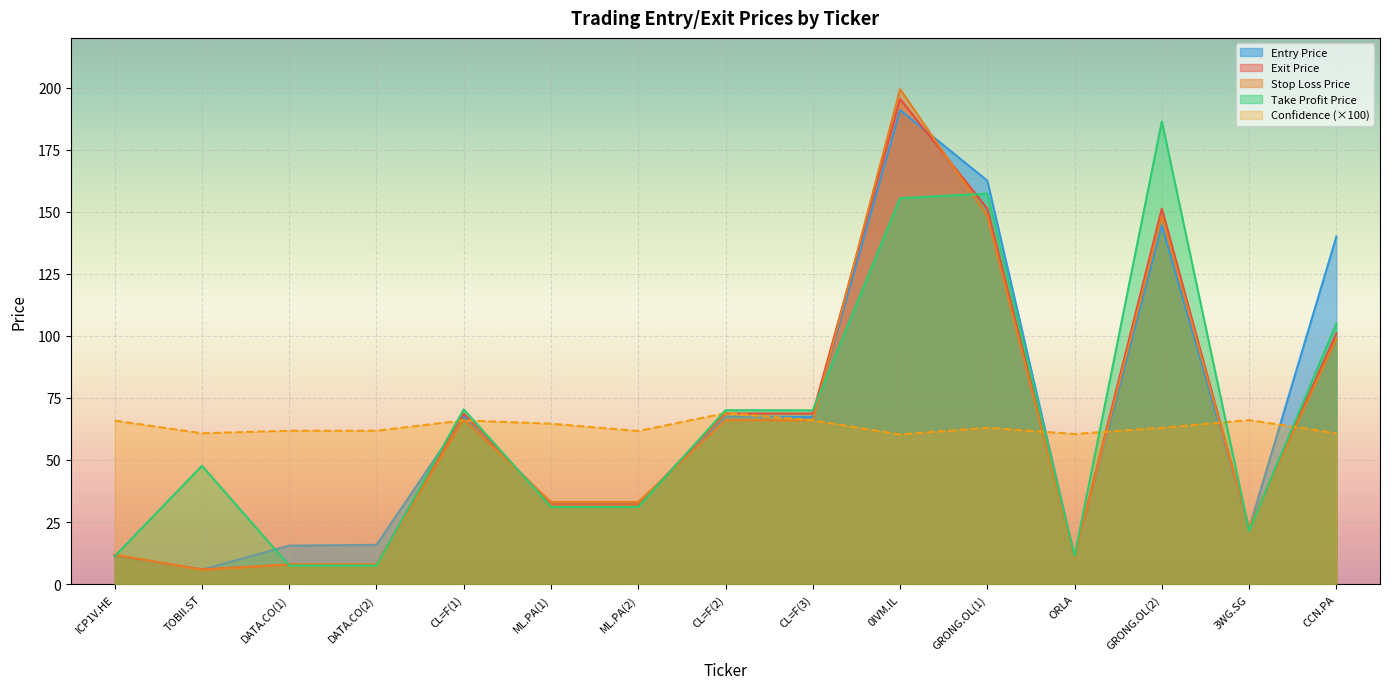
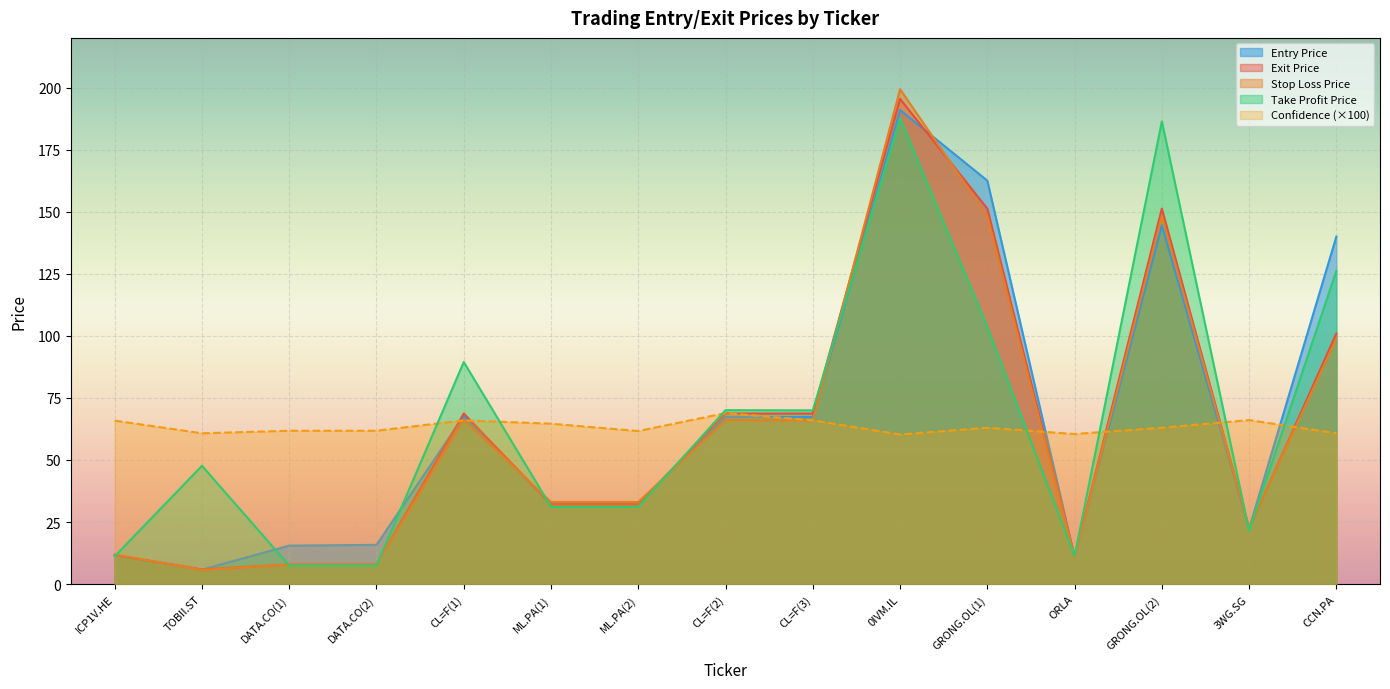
Take Profit Price, CL=F(1): 70 -> 89
Take Profit Price, 0IVM.IL: 155 -> 188
Take Profit Price, GRONG.OL(1): 157 -> 104
Take Profit Price, CCN.PA: 105 -> 126
